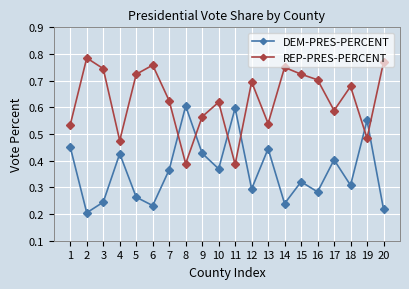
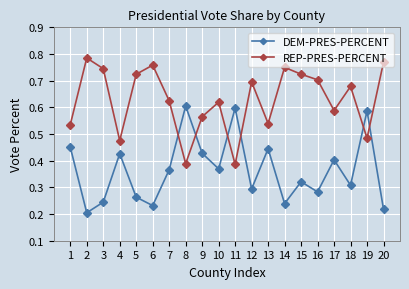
DEM-PRES-PERCENT, 19: 0.55 -> 0.59
